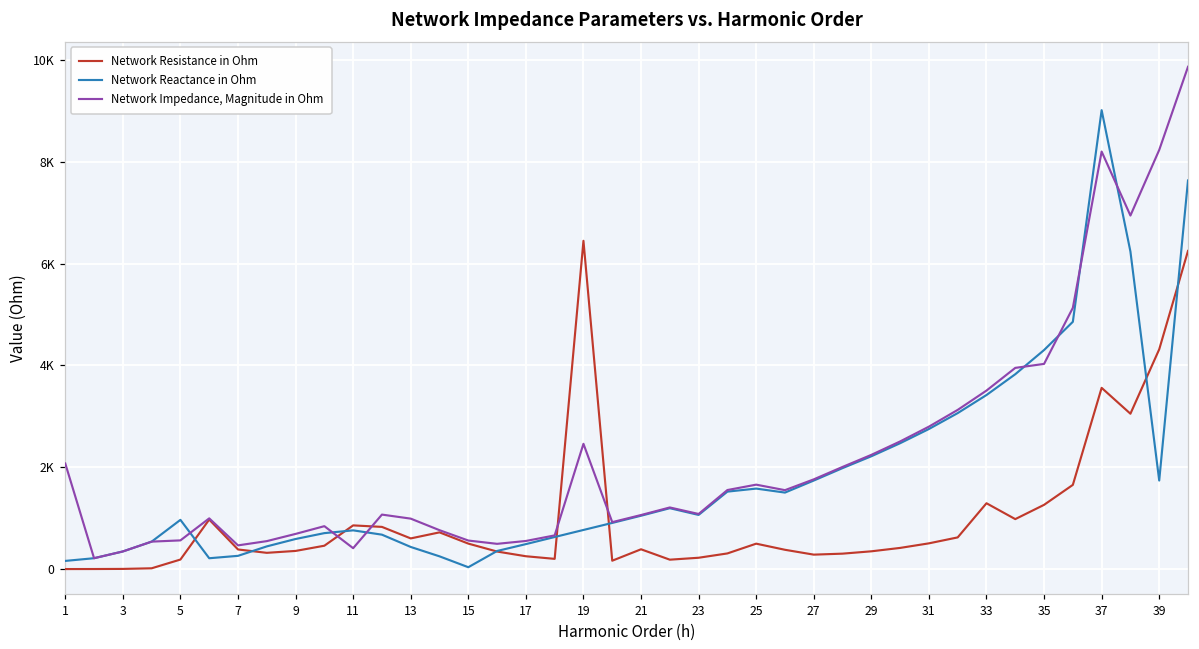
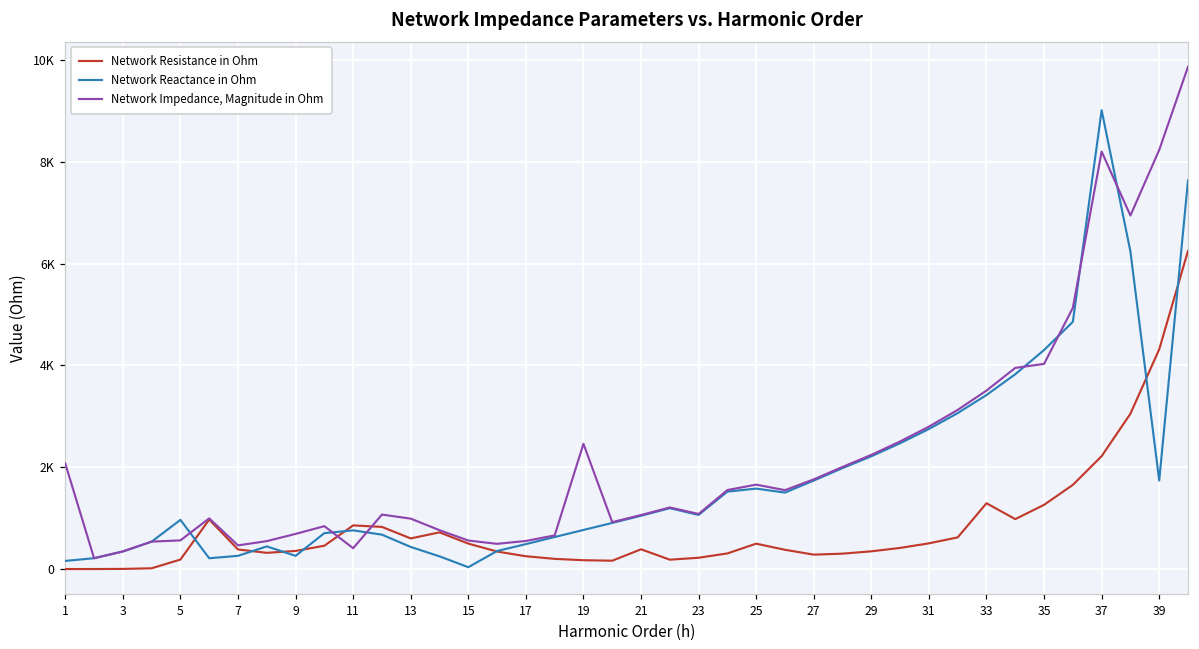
Network Reactance in Ohm, 9: 600 -> 300
Network Resistance in Ohm, 19: 6400 -> 200
Network Resistance in Ohm, 37: 3600 -> 2200
